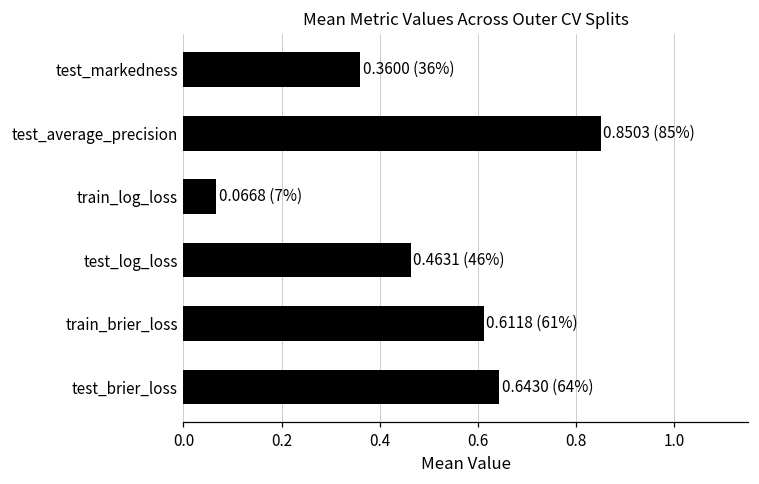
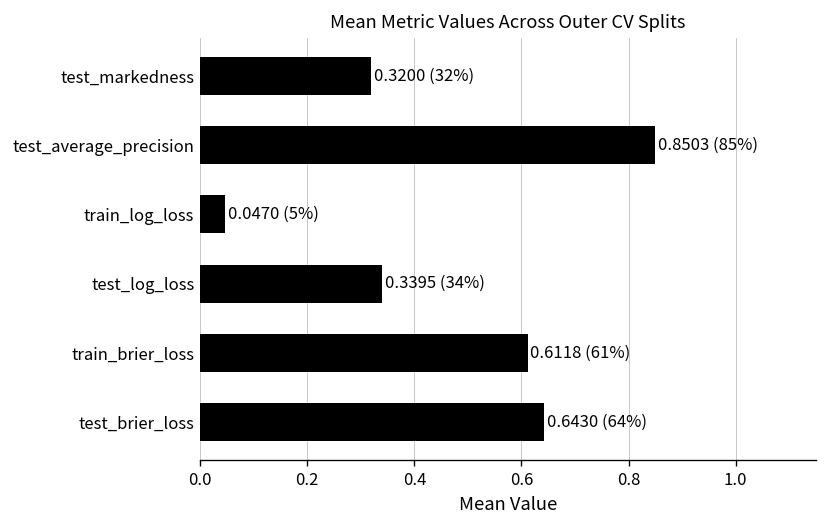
test_markedness: 0.3600 (36%) -> 0.3200 (32%)
train_log_loss: 0.0668 (7%) -> 0.0470 (5%)
test_log_loss: 0.4631 (46%) -> 0.3395 (34%)
